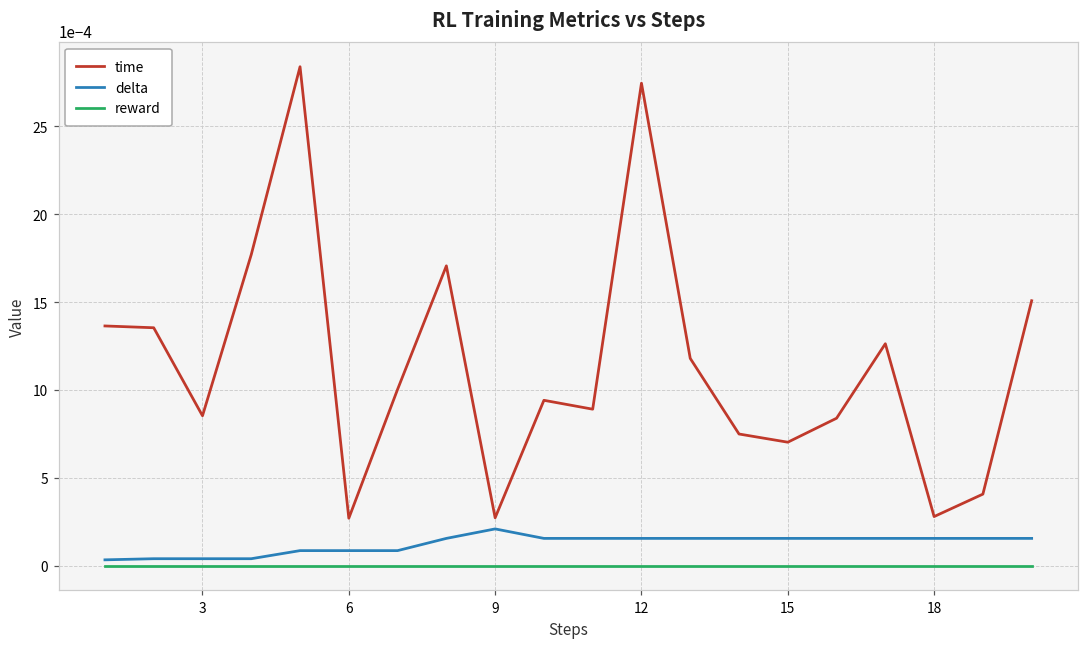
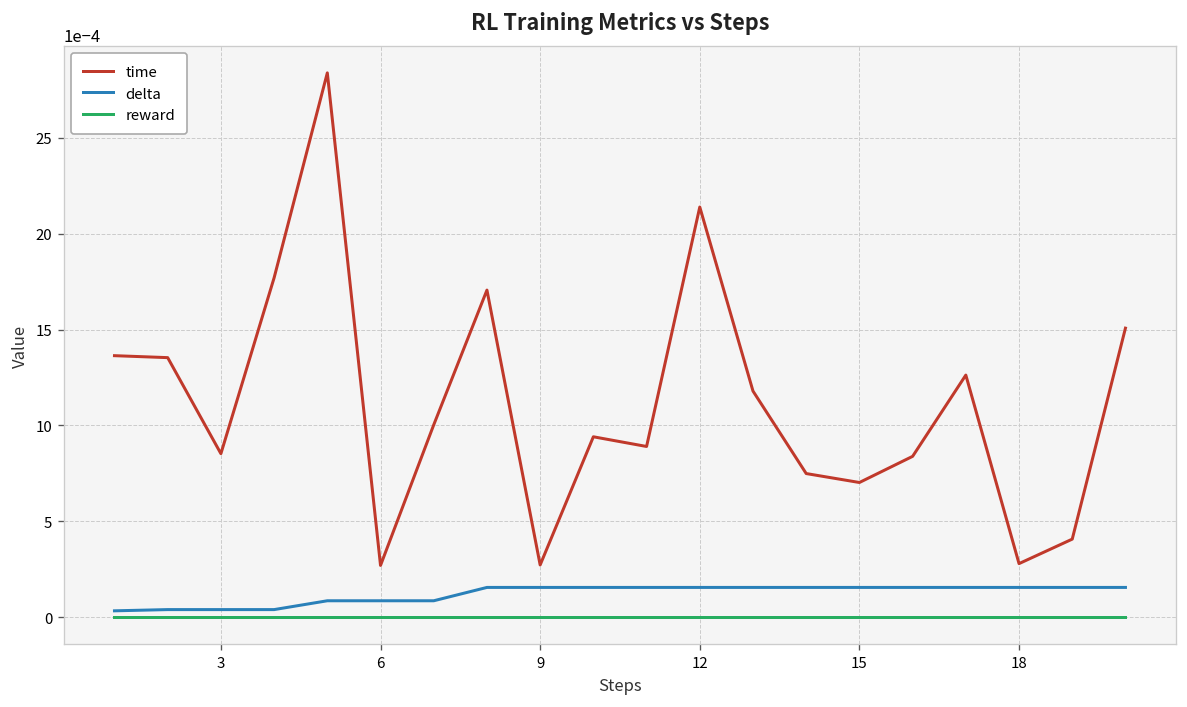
delta, 9: 0.00021 -> 0.00015
time, 12: 0.00275 -> 0.00214
